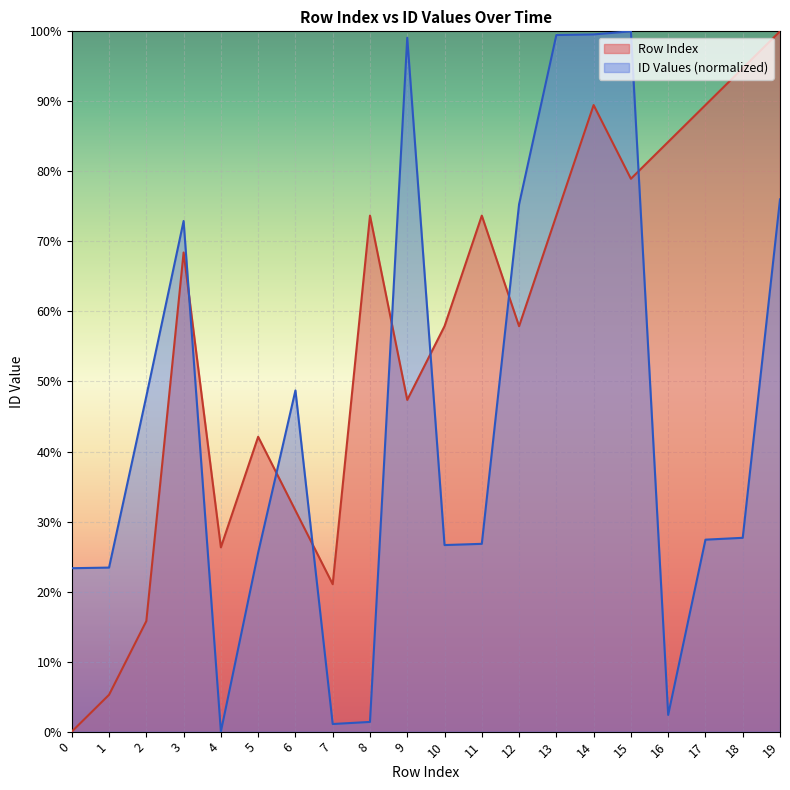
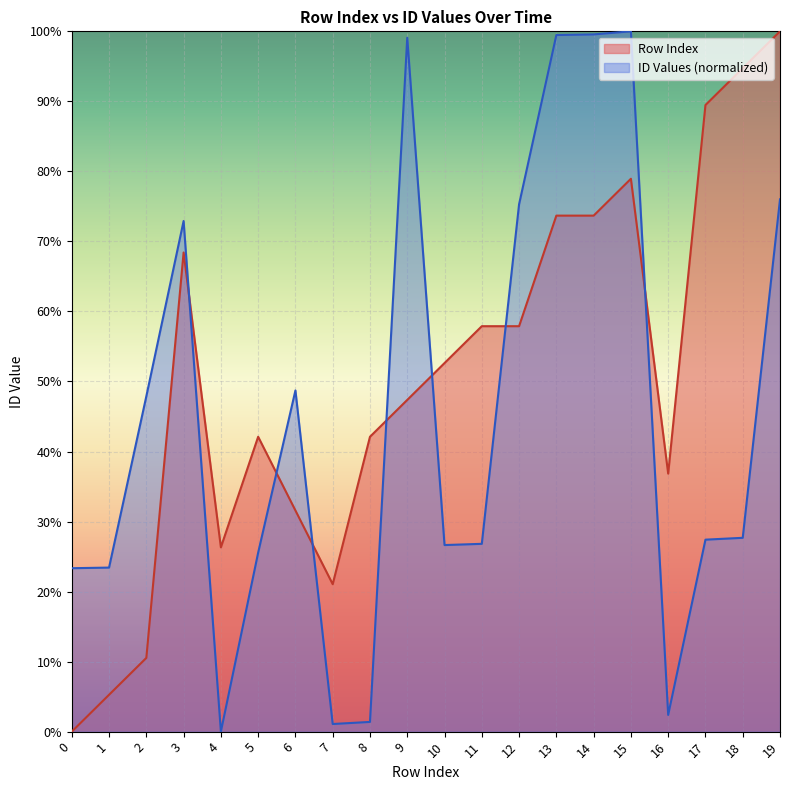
Row Index, 2: 16% -> 11%
Row Index, 8: 74% -> 42%
Row Index, 10: 58% -> 53%
Row Index, 11: 74% -> 58%
Row Index, 14: 89% -> 74%
Row Index, 16: 84% -> 37%
